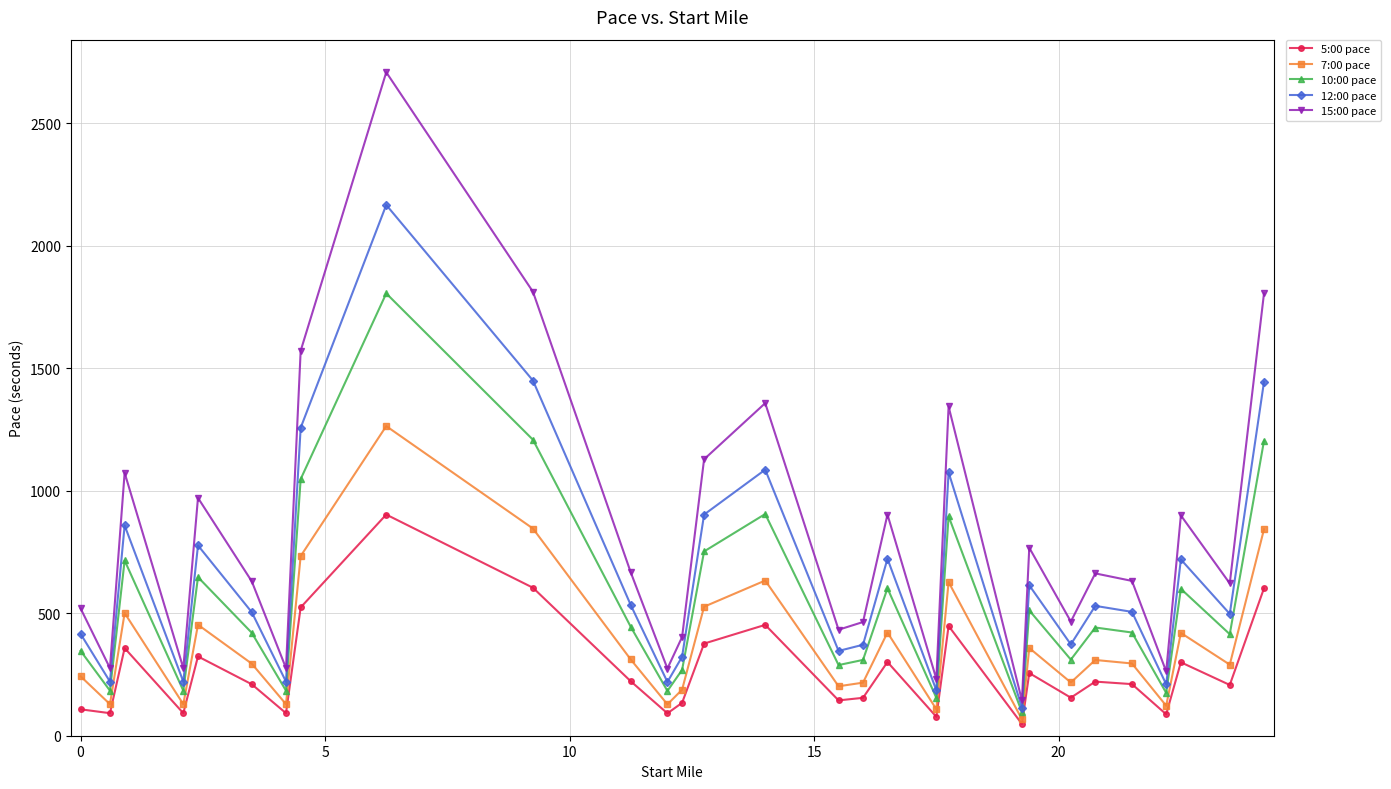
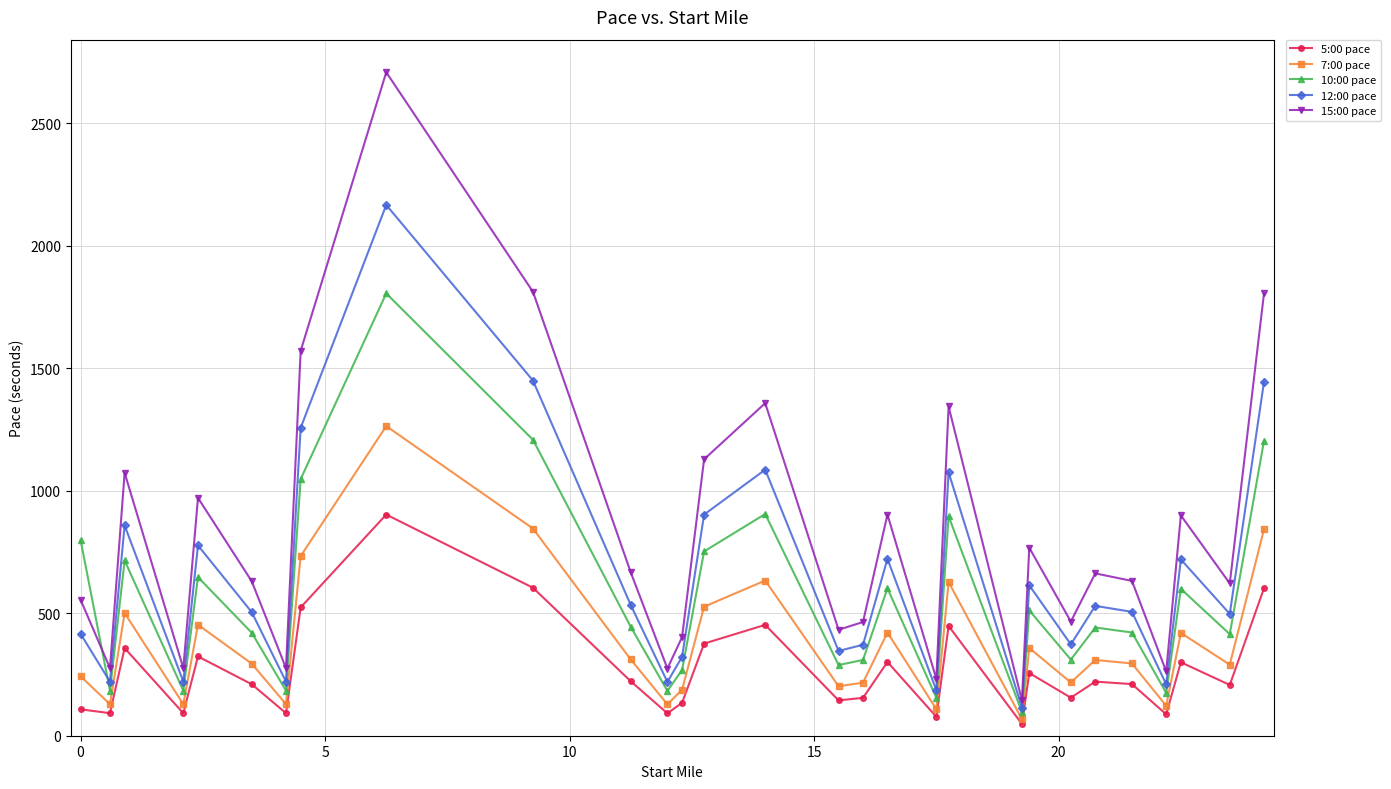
10:00 pace, 0: 350 -> 800
15:00 pace, 0: 520 -> 550
